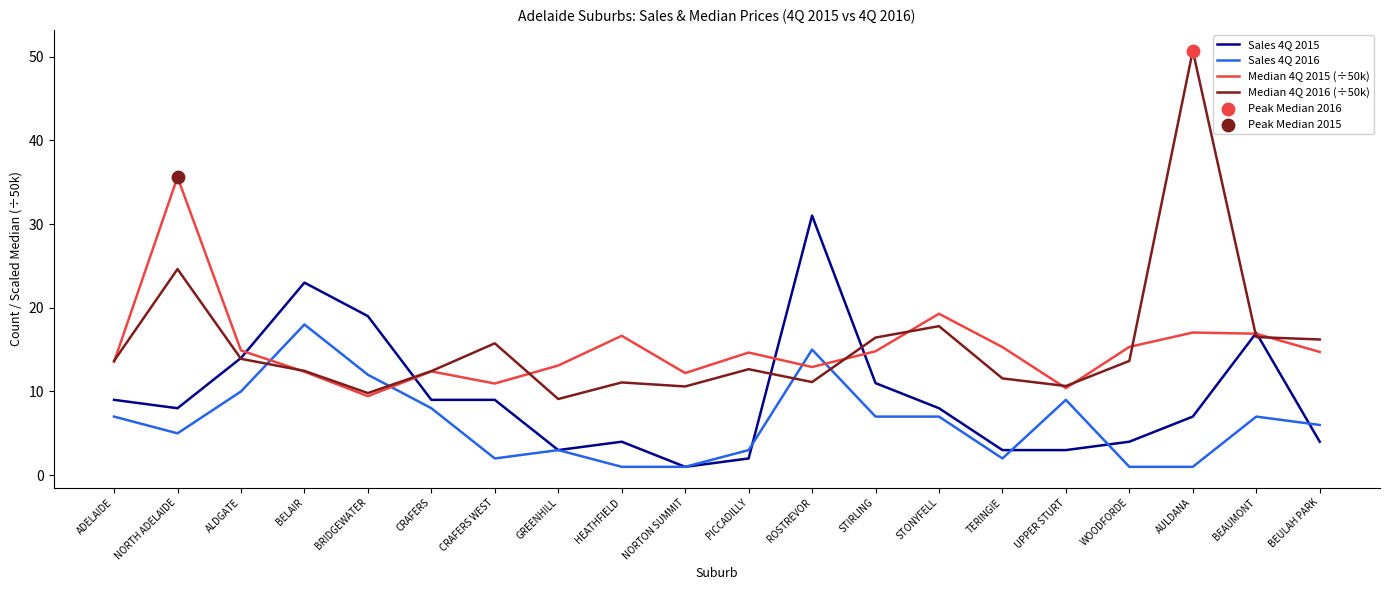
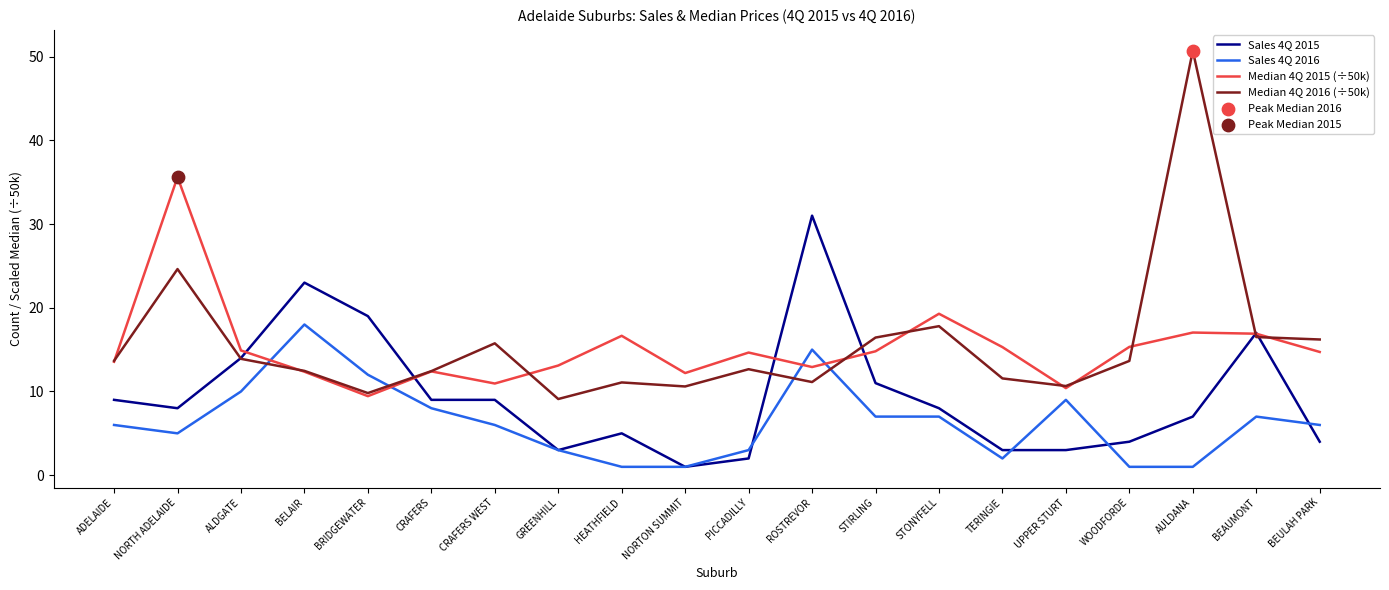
Sales 4Q 2016, ADELAIDE: 7 -> 6
Sales 4Q 2016, CRAFERS WEST: 2 -> 6
Sales 4Q 2015, HEATHFIELD: 4 -> 5
